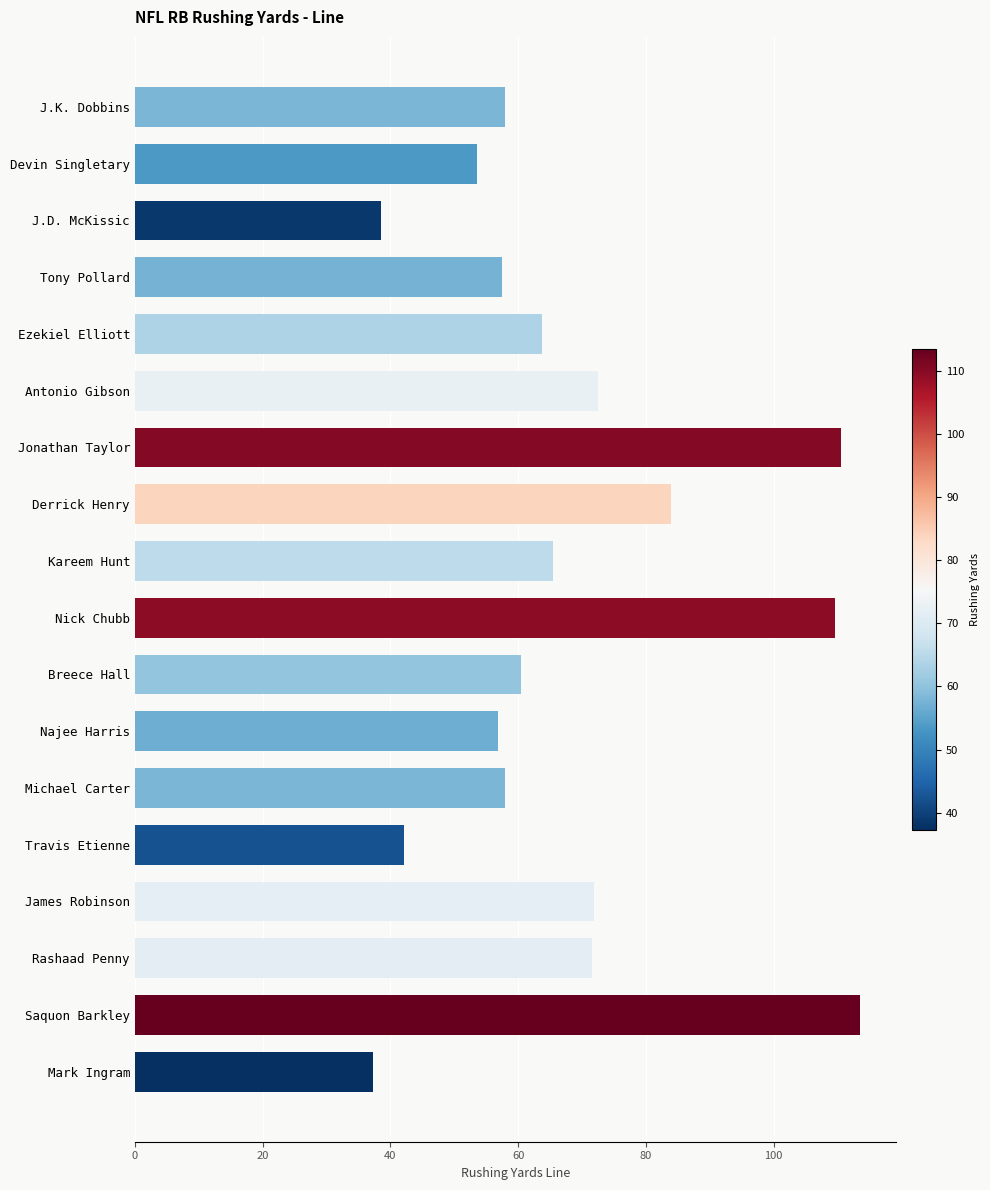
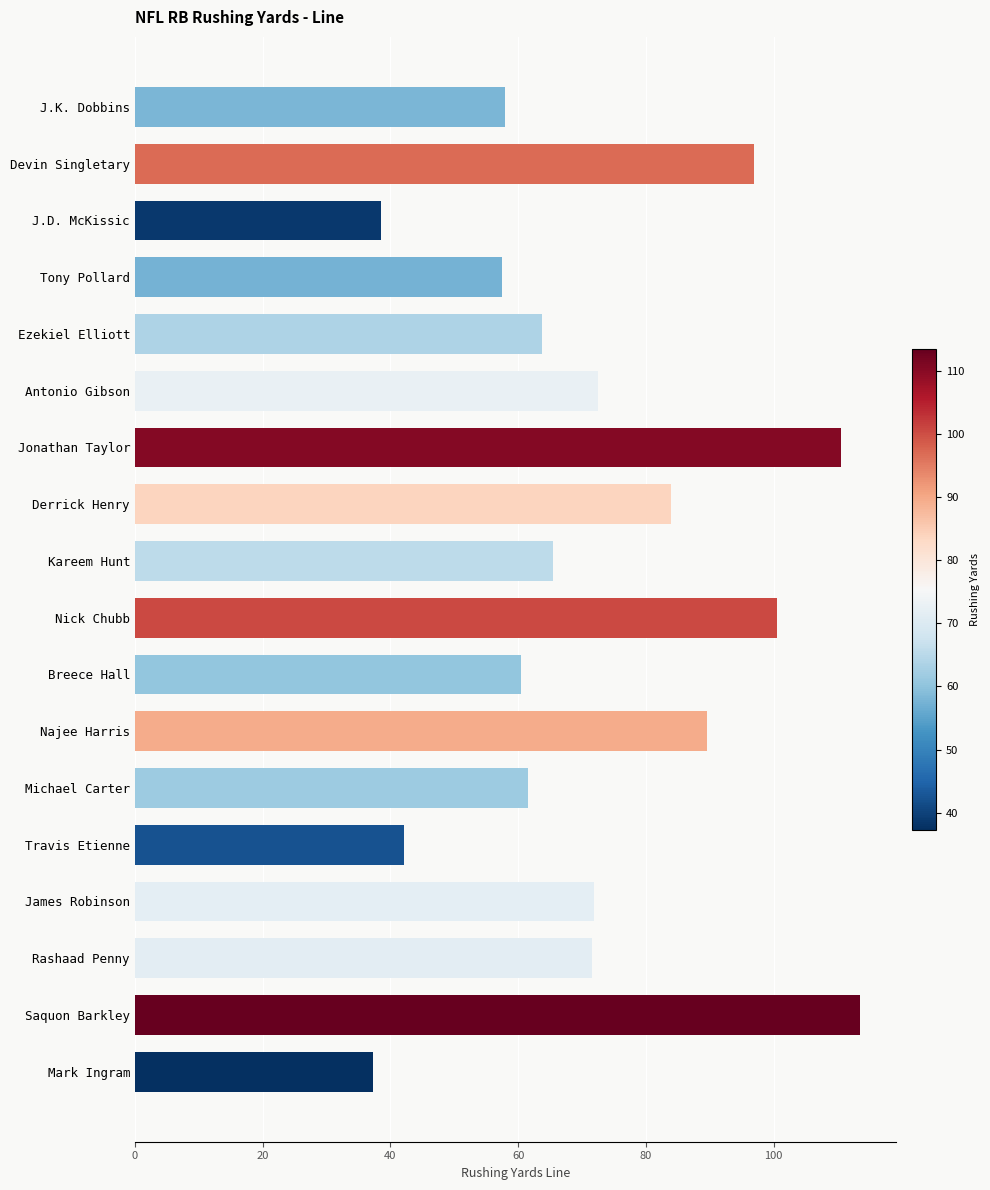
Devin Singletary: 54 -> 97
Nick Chubb: 110 -> 101
Najee Harris: 57 -> 90
Michael Carter: 58 -> 62
